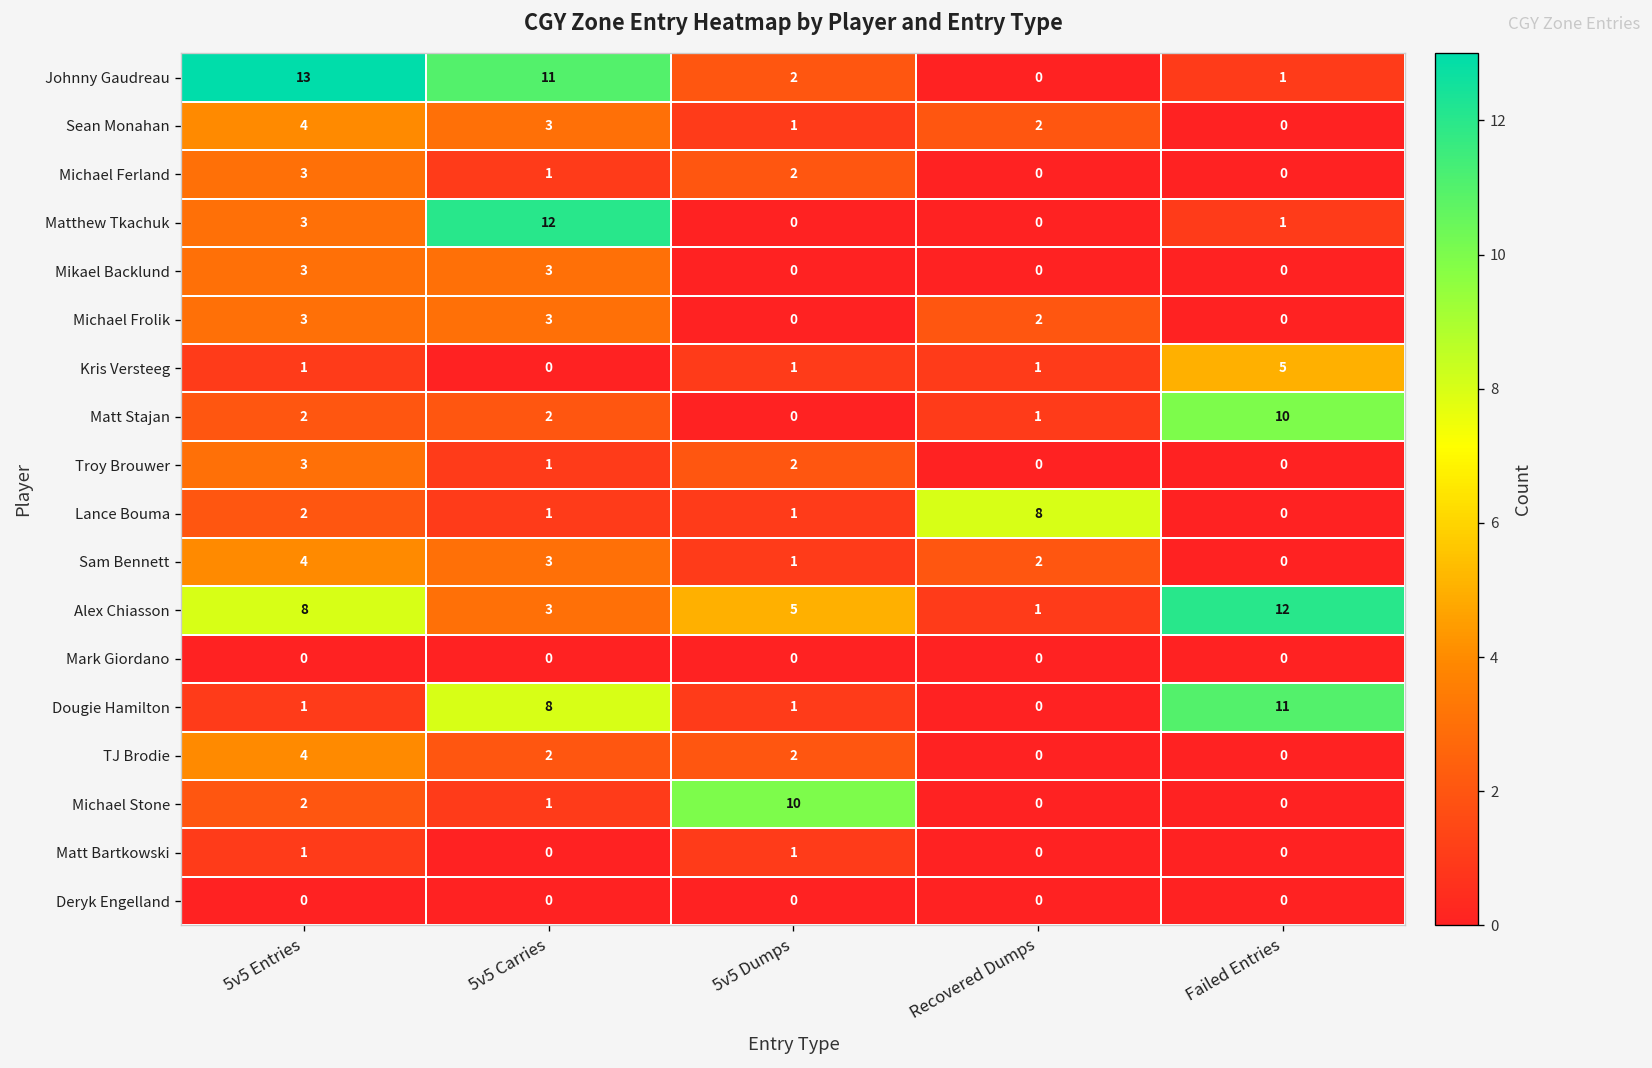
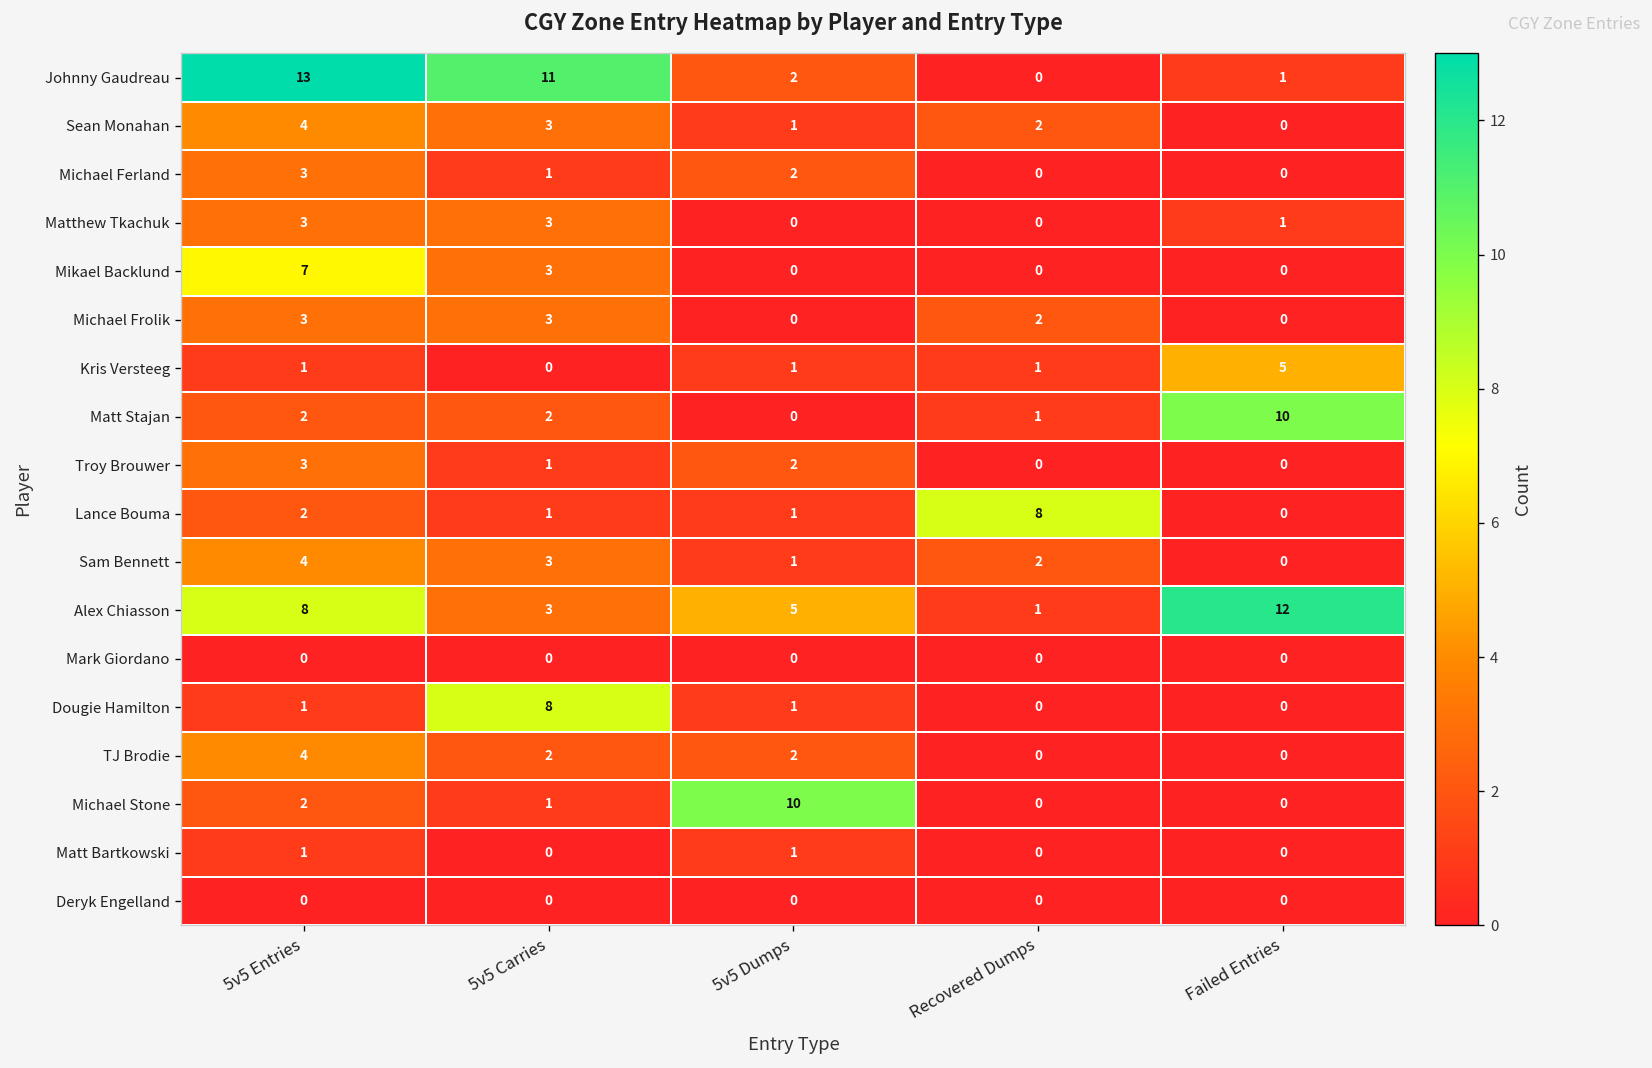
Matthew Tkachuk, 5v5 Carries: 12 -> 3
Mikael Backlund, 5v5 Entries: 3 -> 7
Dougie Hamilton, Failed Entries: 11 -> 0
